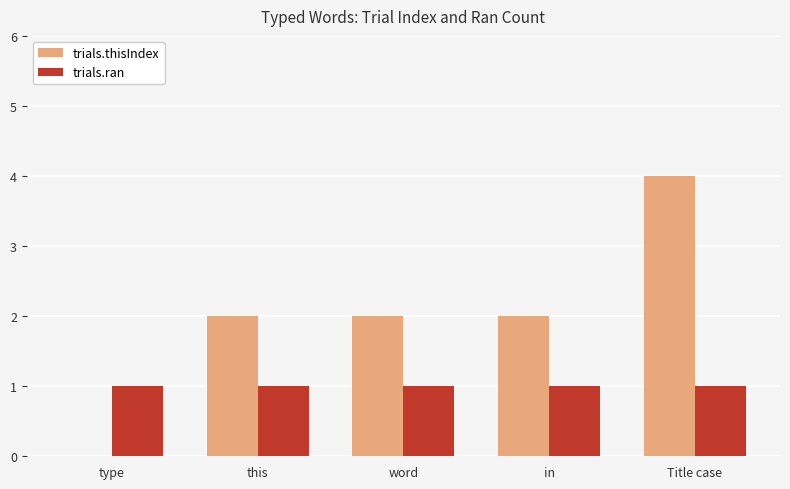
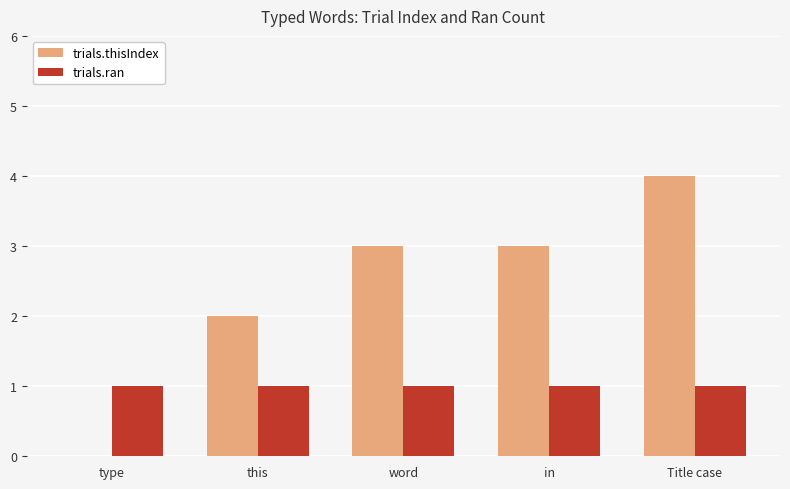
trials.thisIndex, word: 2 -> 3
trials.thisIndex, in: 2 -> 3
